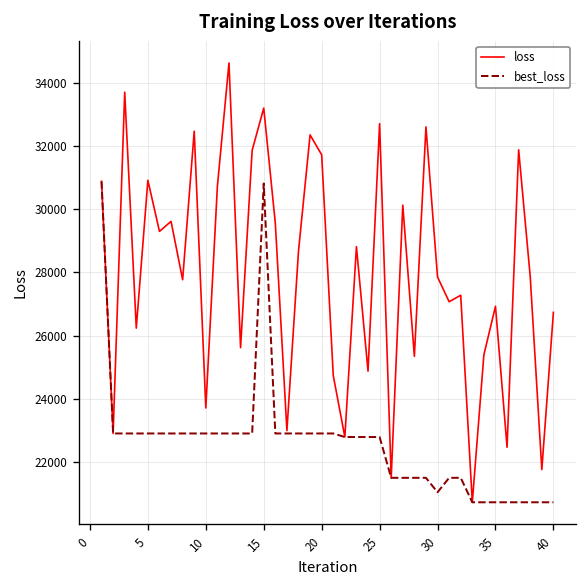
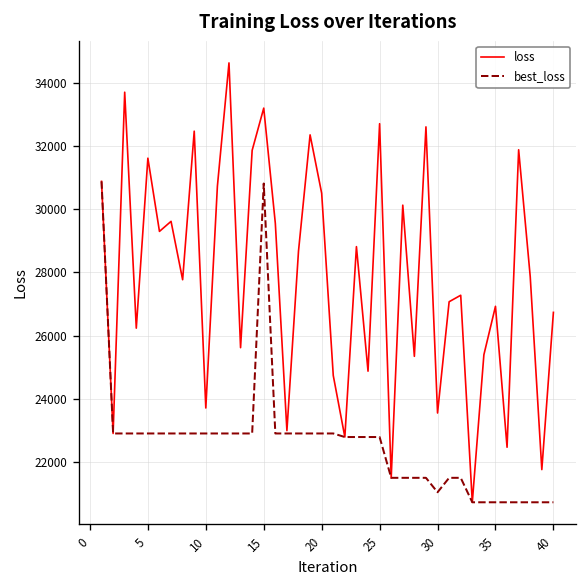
loss, 5: 30900 -> 31600
loss, 20: 31700 -> 30500
loss, 30: 27900 -> 23600
